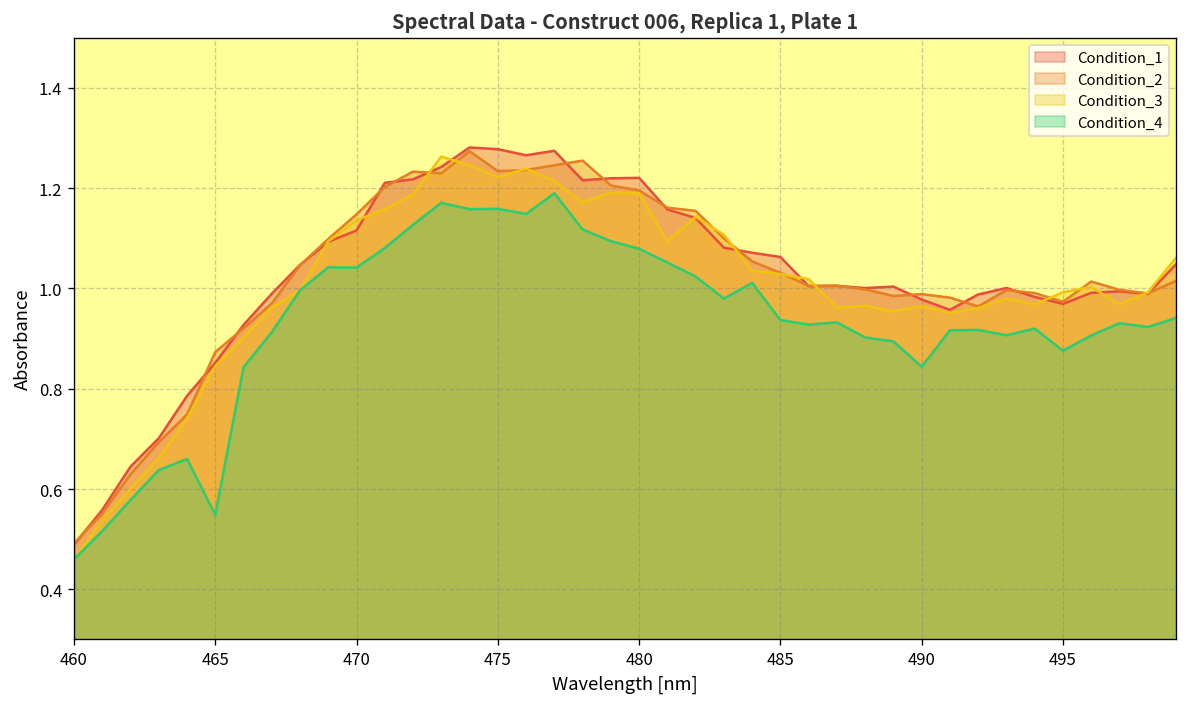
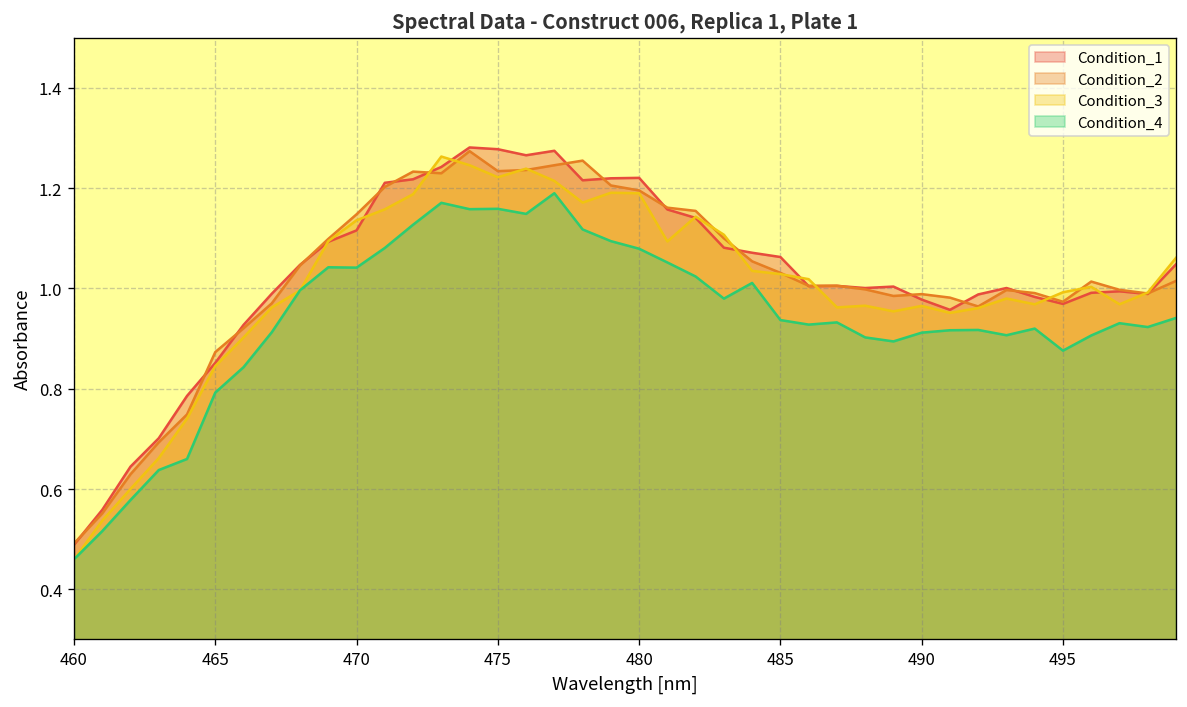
Condition_4, 465: 0.55 -> 0.79
Condition_4, 490: 0.84 -> 0.91
